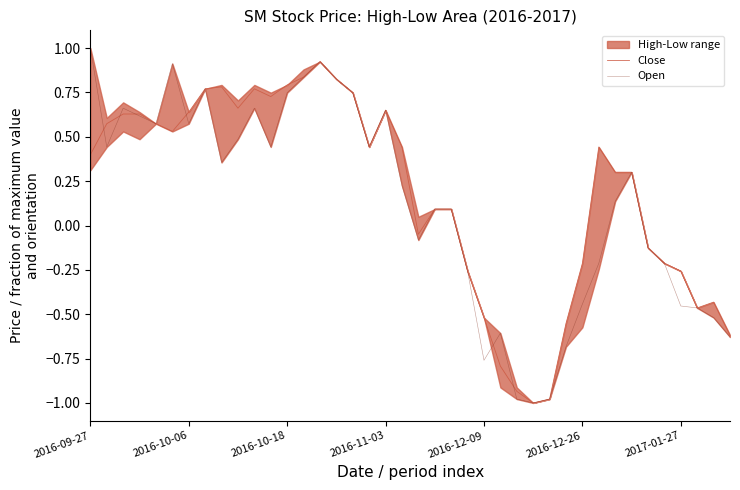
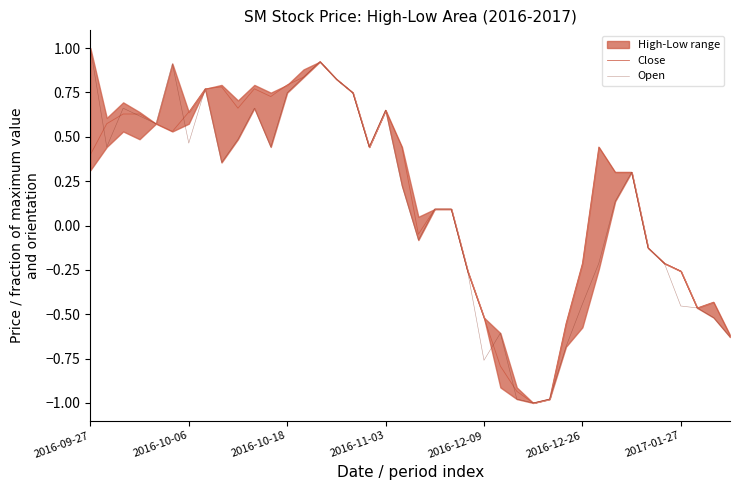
Open, 2016-10-06: 0.57 -> 0.46
